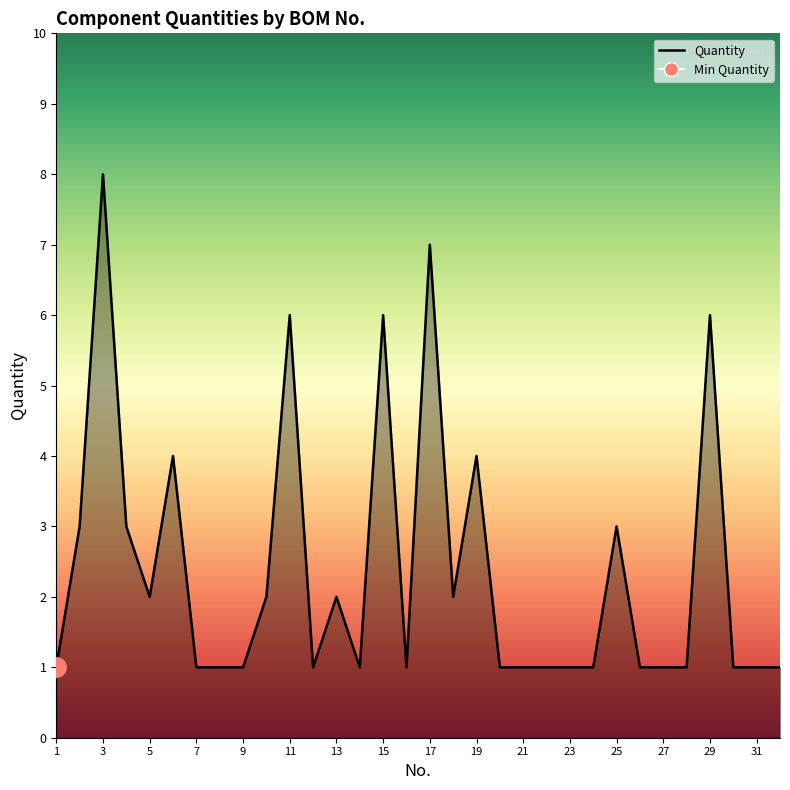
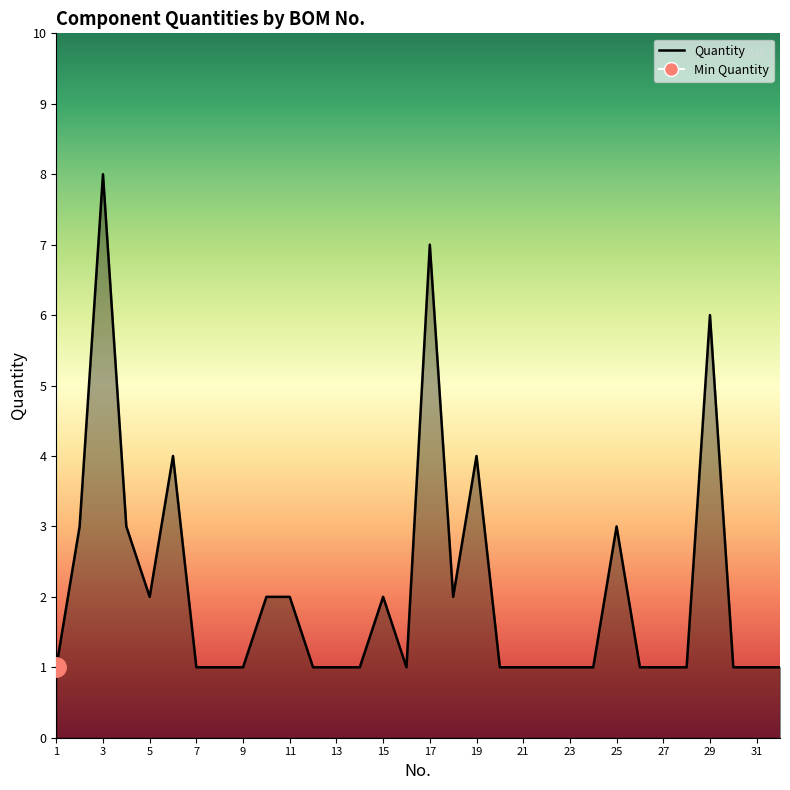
Quantity, 11: 6 -> 2
Quantity, 13: 2 -> 1
Quantity, 15: 6 -> 2
